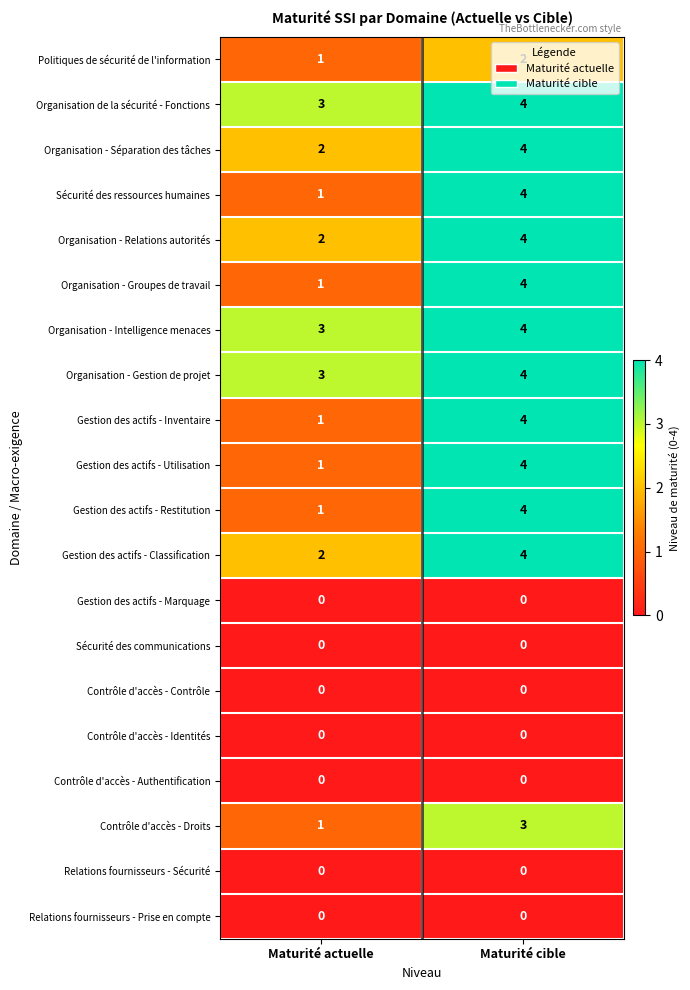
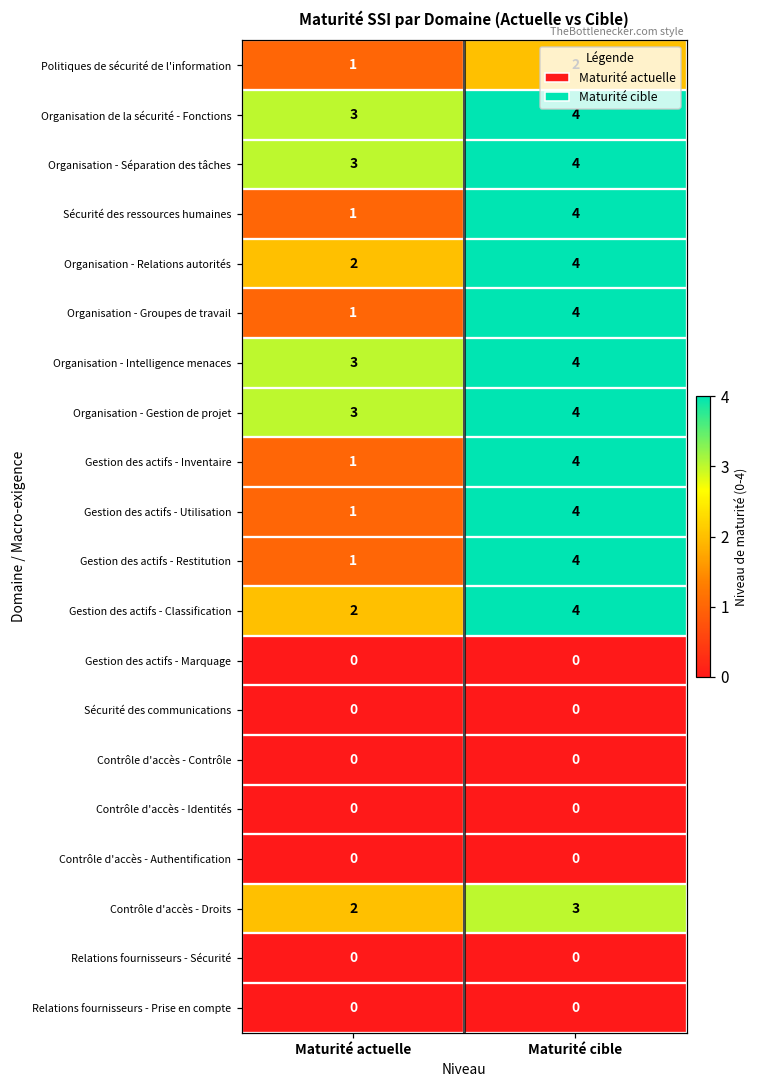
Organisation - Séparation des tâches, Maturité actuelle: 2 -> 3
Contrôle d'accès - Droits, Maturité actuelle: 1 -> 2
